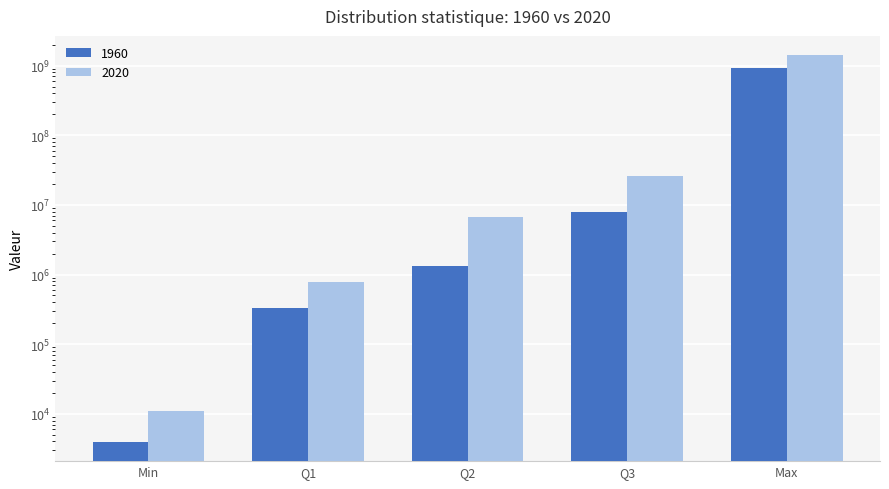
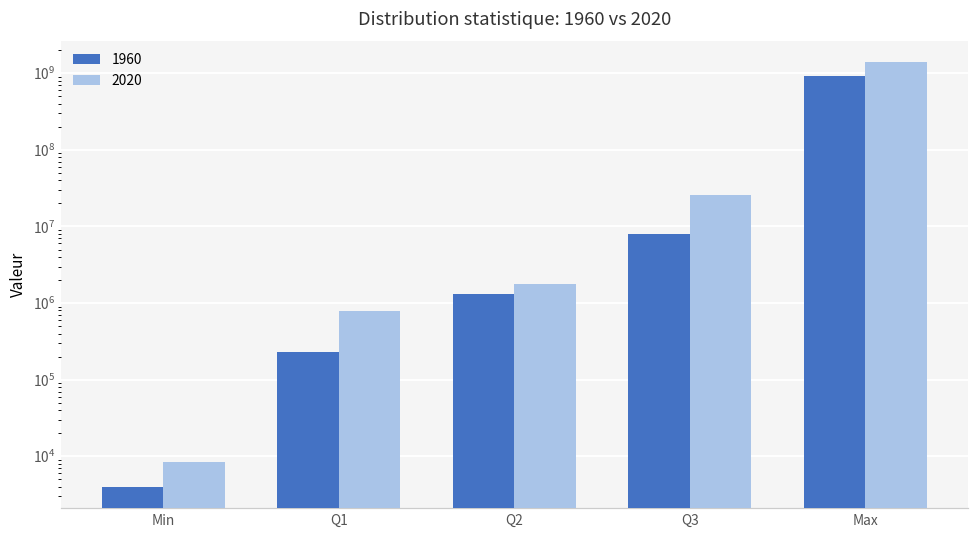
2020, Min: 11000 -> 8000
1960, Q1: 300000 -> 230000
2020, Q2: 7000000 -> 1800000
